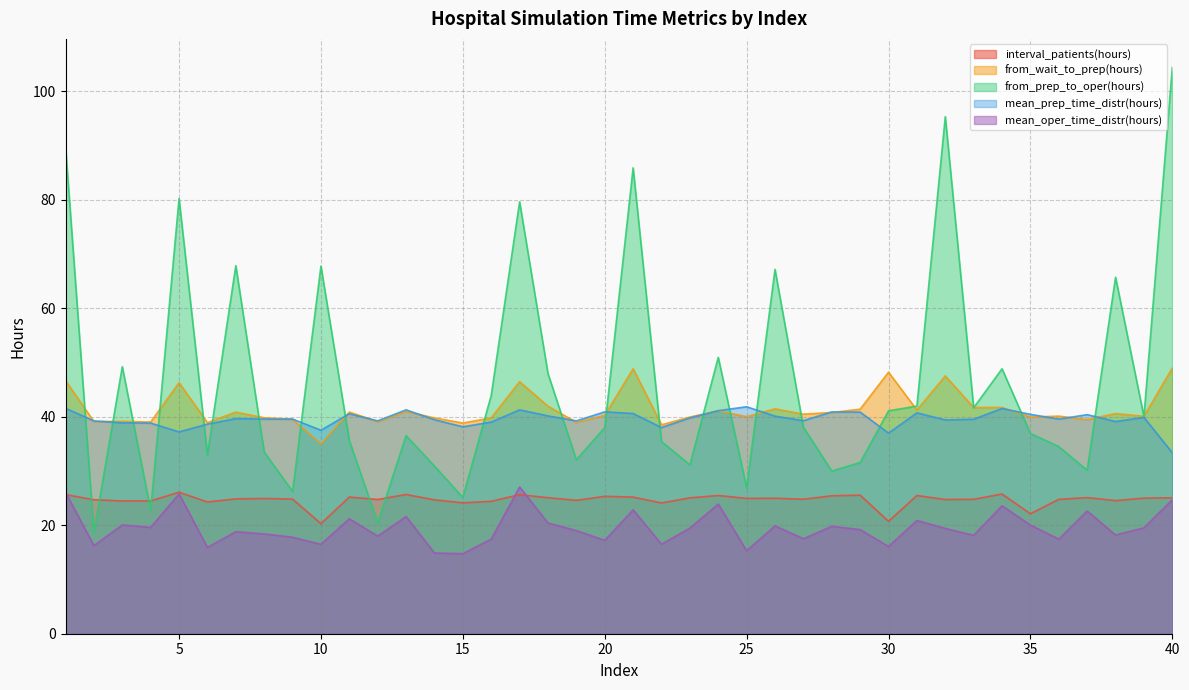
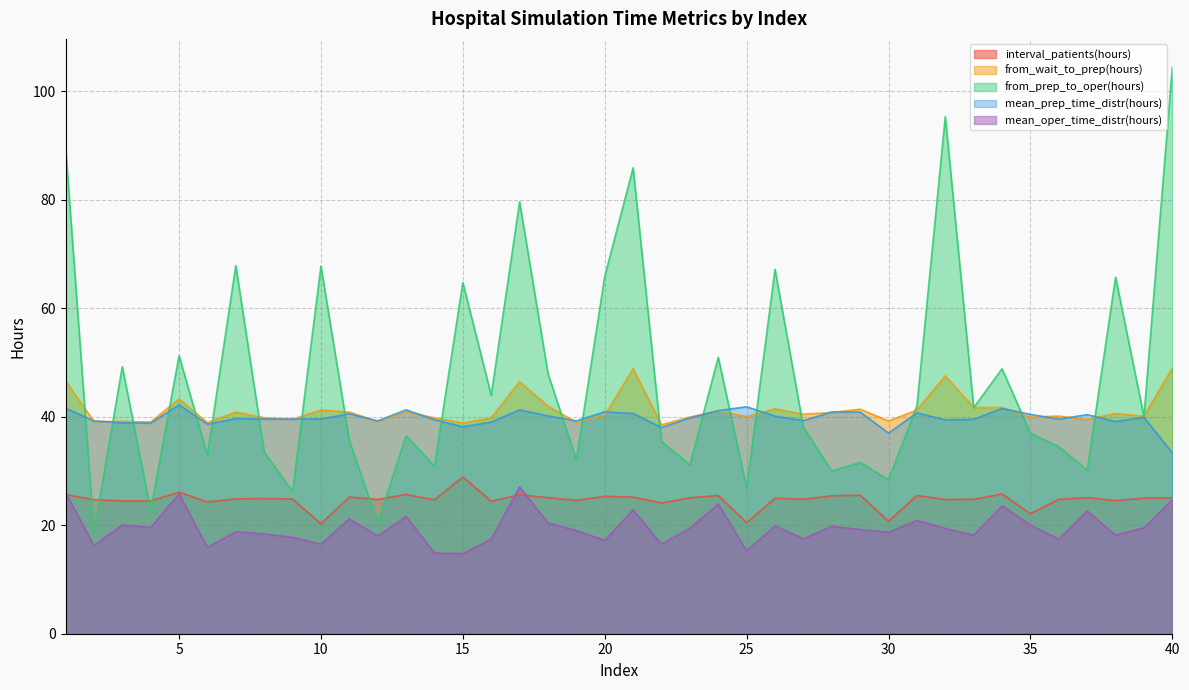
from_wait_to_prep(hours), 5: 46 -> 43
from_prep_to_oper(hours), 5: 80 -> 51
mean_prep_time_distr(hours), 5: 37 -> 42
from_wait_to_prep(hours), 10: 35 -> 41
mean_prep_time_distr(hours), 10: 38 -> 40
interval_patients(hours), 15: 24 -> 29
from_prep_to_oper(hours), 15: 25 -> 65
from_prep_to_oper(hours), 20: 38 -> 66
interval_patients(hours), 25: 25 -> 20
from_wait_to_prep(hours), 30: 48 -> 39
from_prep_to_oper(hours), 30: 41 -> 28
mean_oper_time_distr(hours), 30: 16 -> 19
